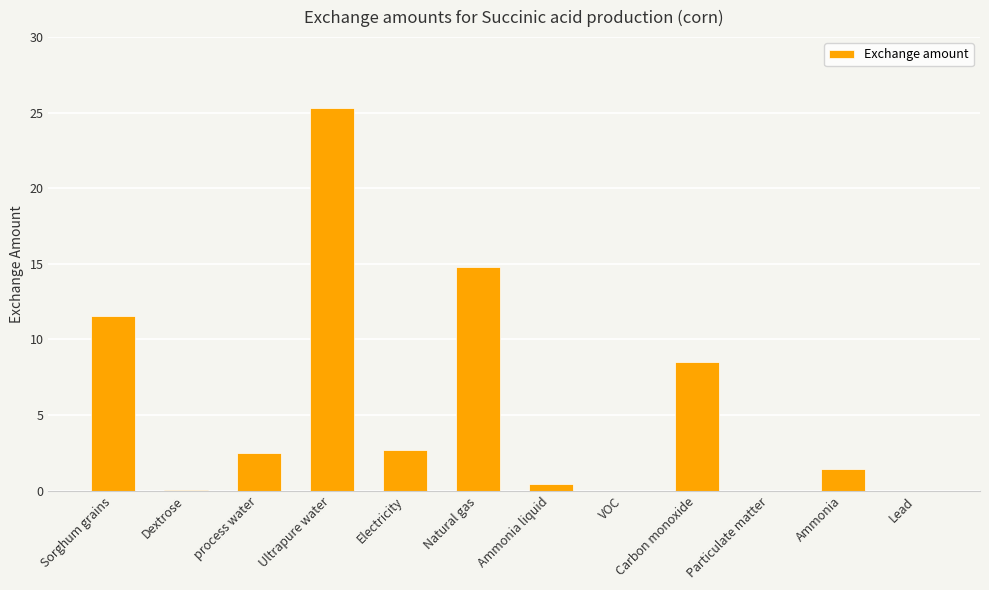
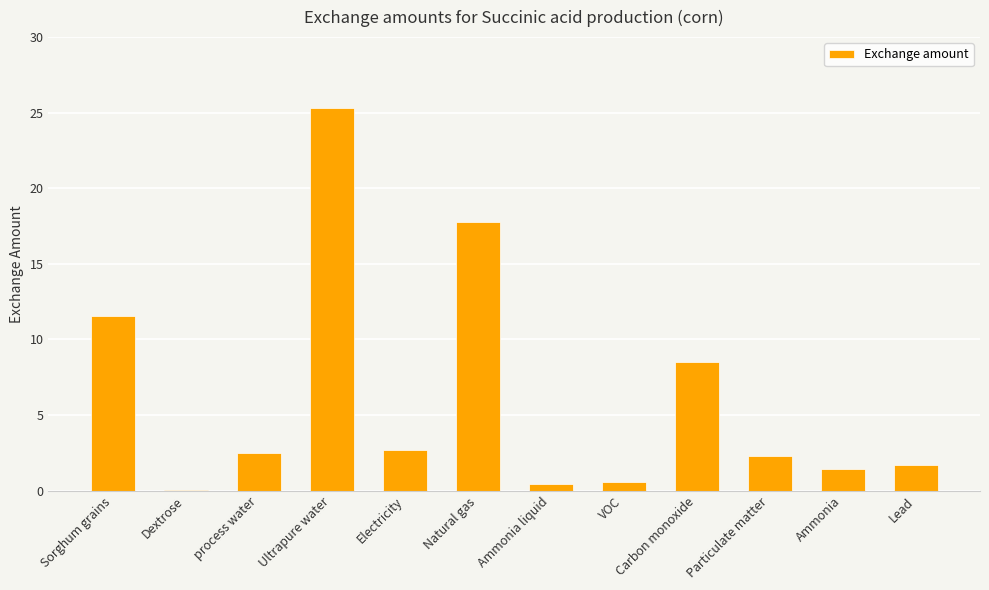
Natural gas: 14.8 -> 17.8
VOC: 0.0 -> 0.6
Particulate matter: 0.0 -> 2.3
Lead: 0.0 -> 1.7
